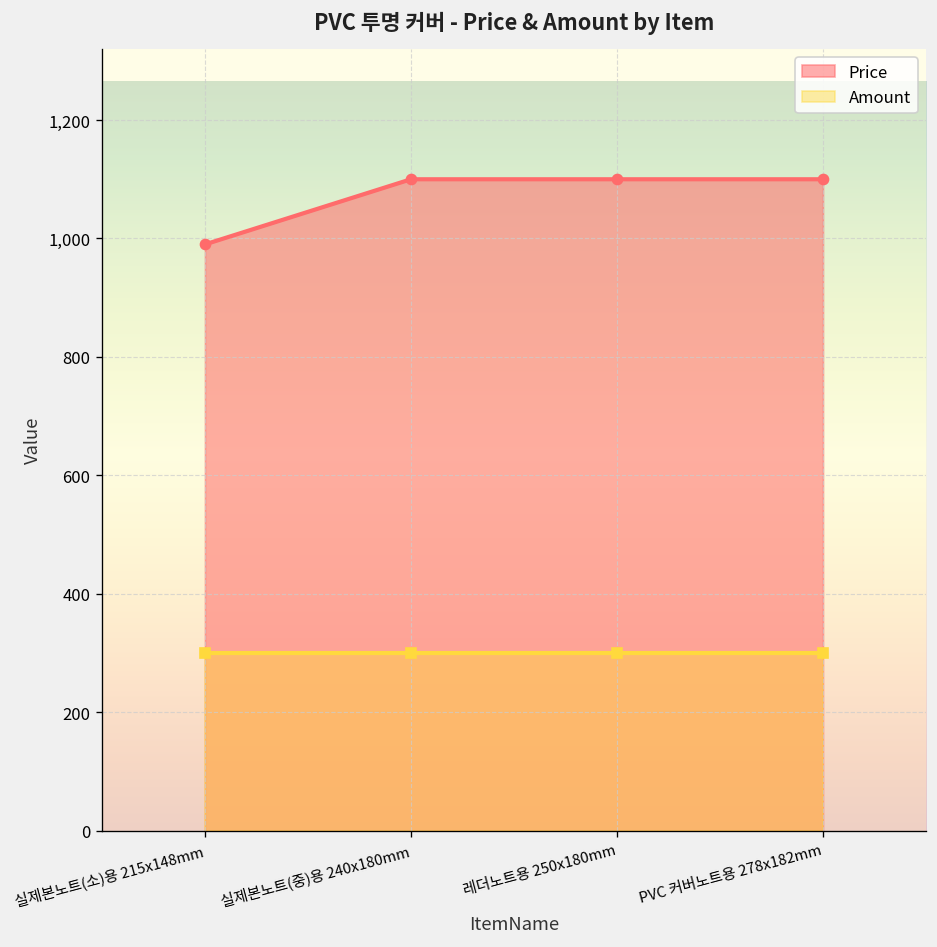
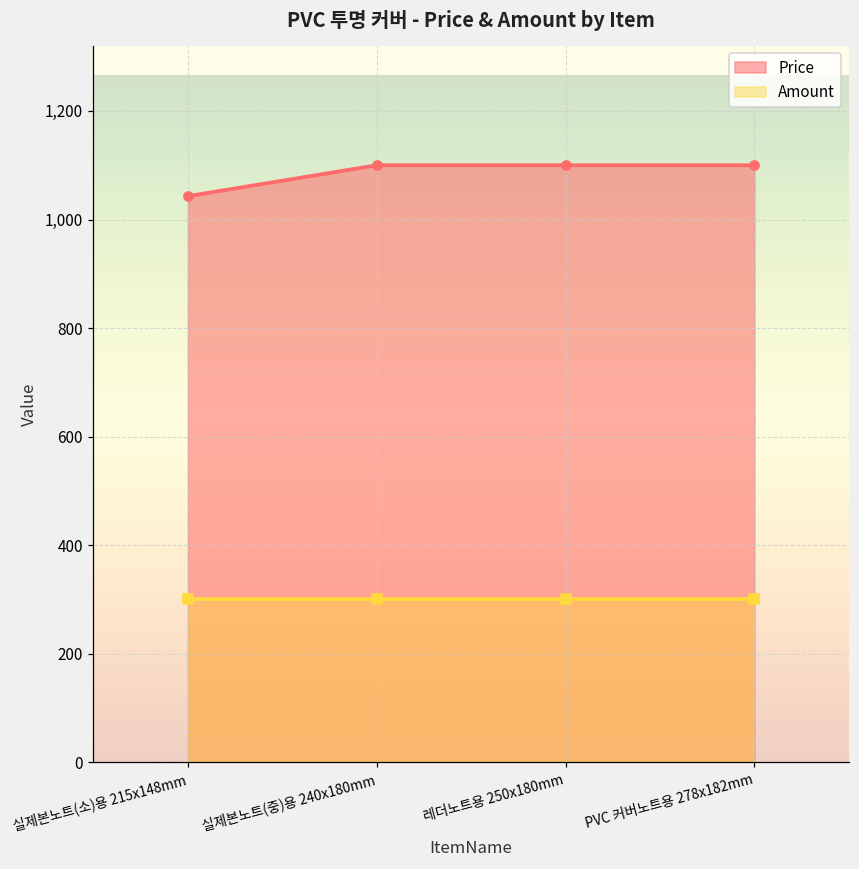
Price, 실제본노트(소)용 215x148mm: 990 -> 1,040
